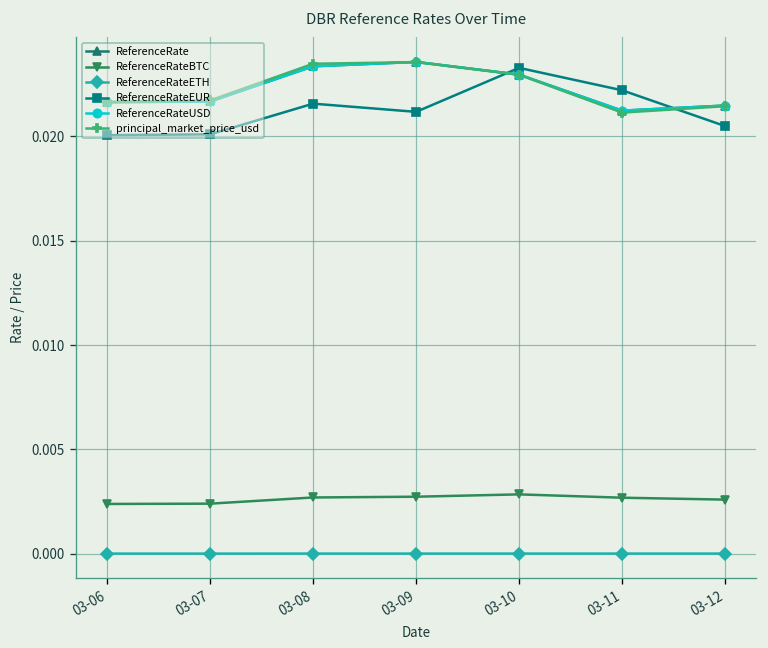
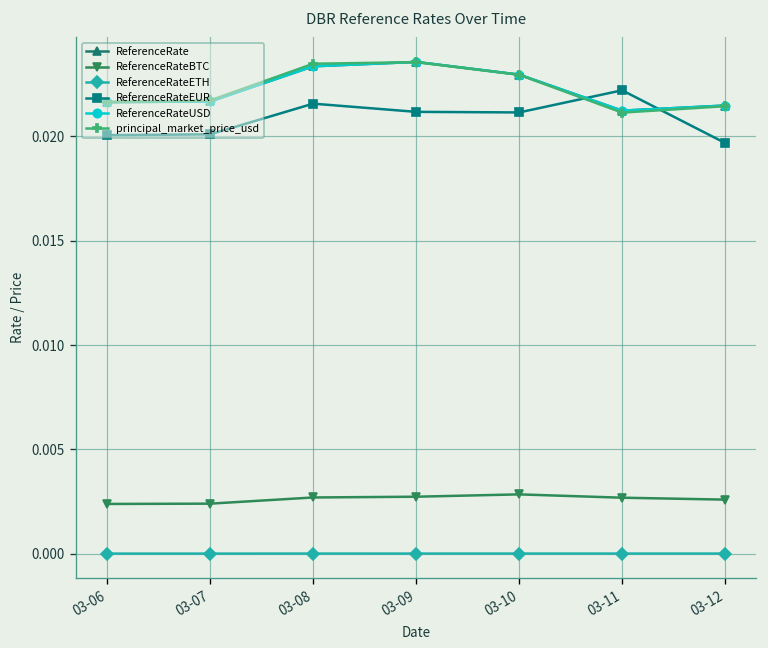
ReferenceRateEUR, 03-10: 0.0233 -> 0.0211
ReferenceRateEUR, 03-12: 0.0205 -> 0.0197
